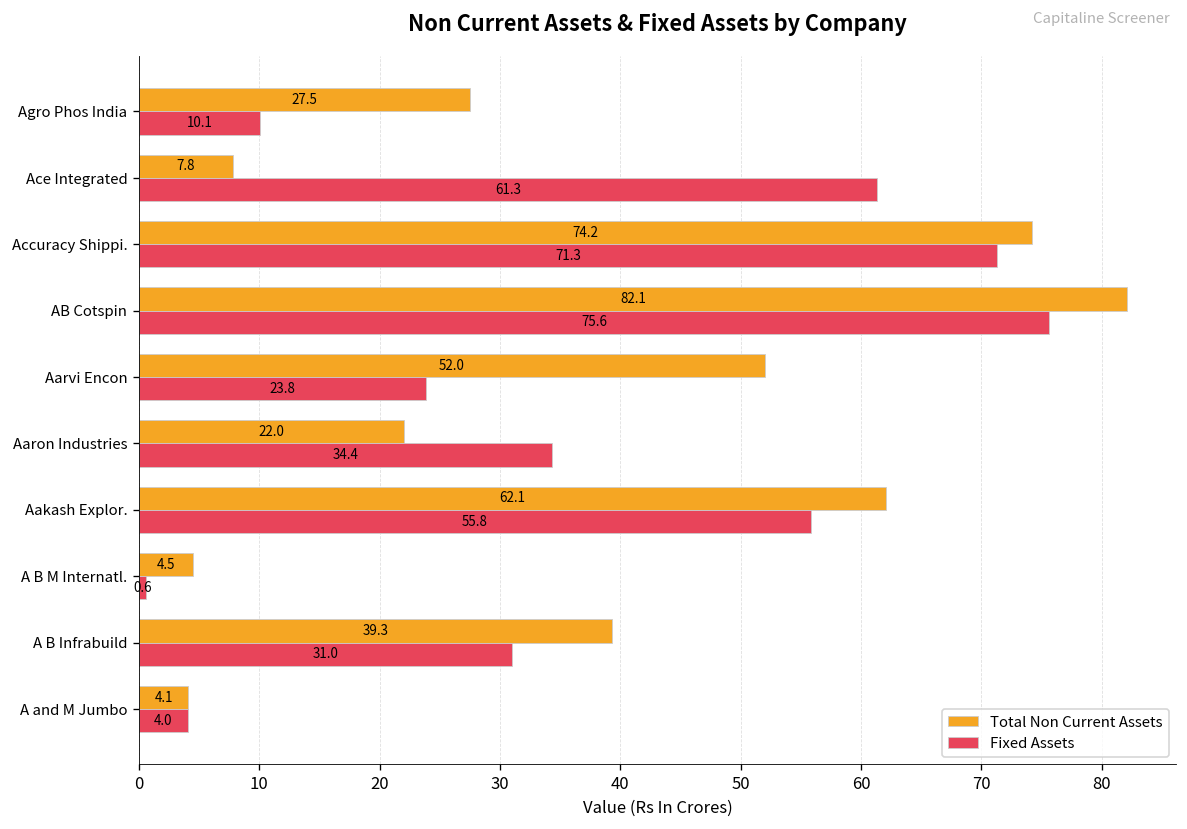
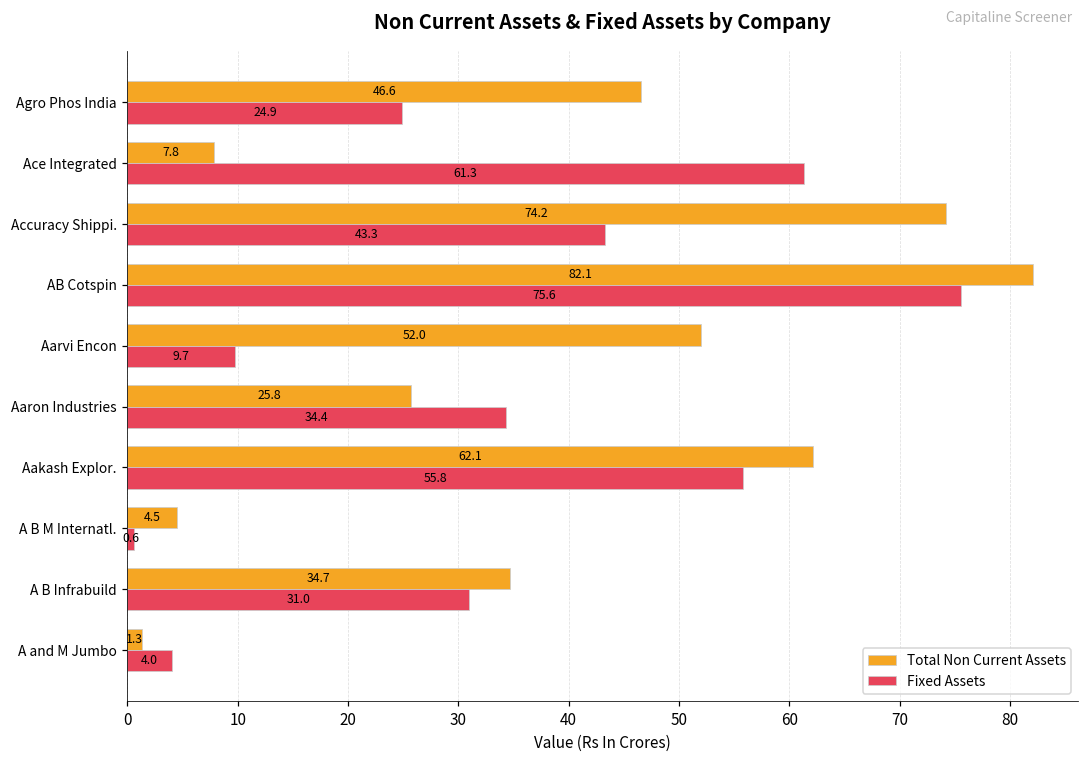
Total Non Current Assets, Agro Phos India: 27.5 -> 46.6
Fixed Assets, Agro Phos India: 10.1 -> 24.9
Fixed Assets, Accuracy Shippi.: 71.3 -> 43.3
Fixed Assets, Aarvi Encon: 23.8 -> 9.7
Total Non Current Assets, Aaron Industries: 22.0 -> 25.8
Total Non Current Assets, A B Infrabuild: 39.3 -> 34.7
Total Non Current Assets, A and M Jumbo: 4.1 -> 1.3
